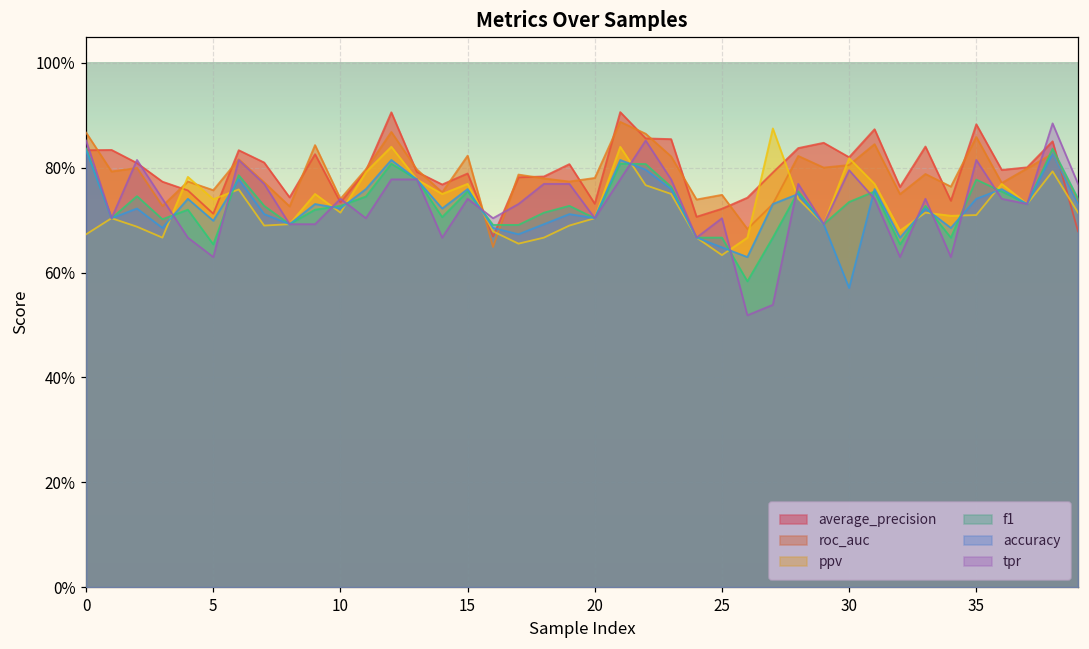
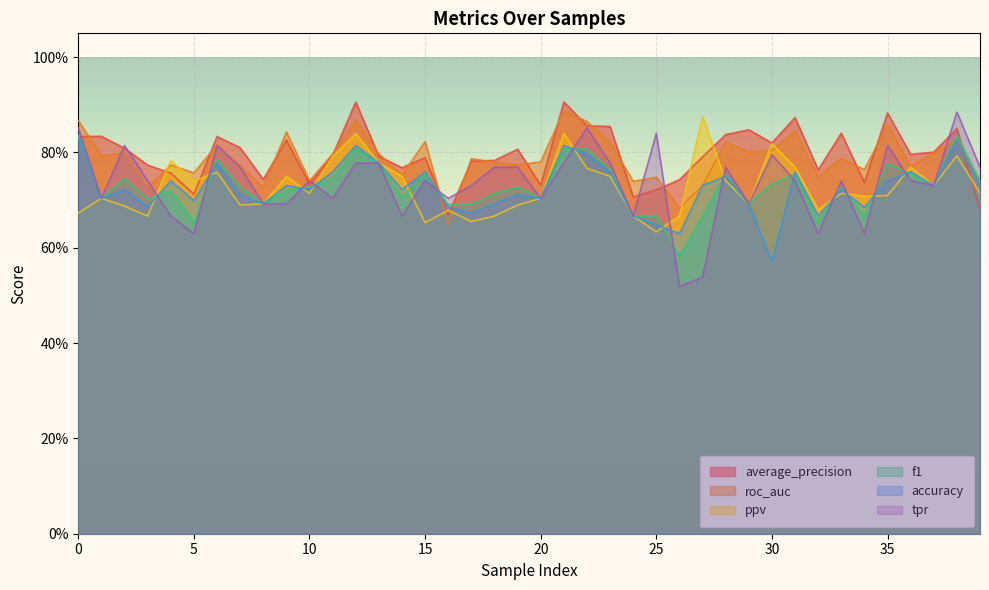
ppv, 15: 77% -> 65%
tpr, 25: 70% -> 84%
